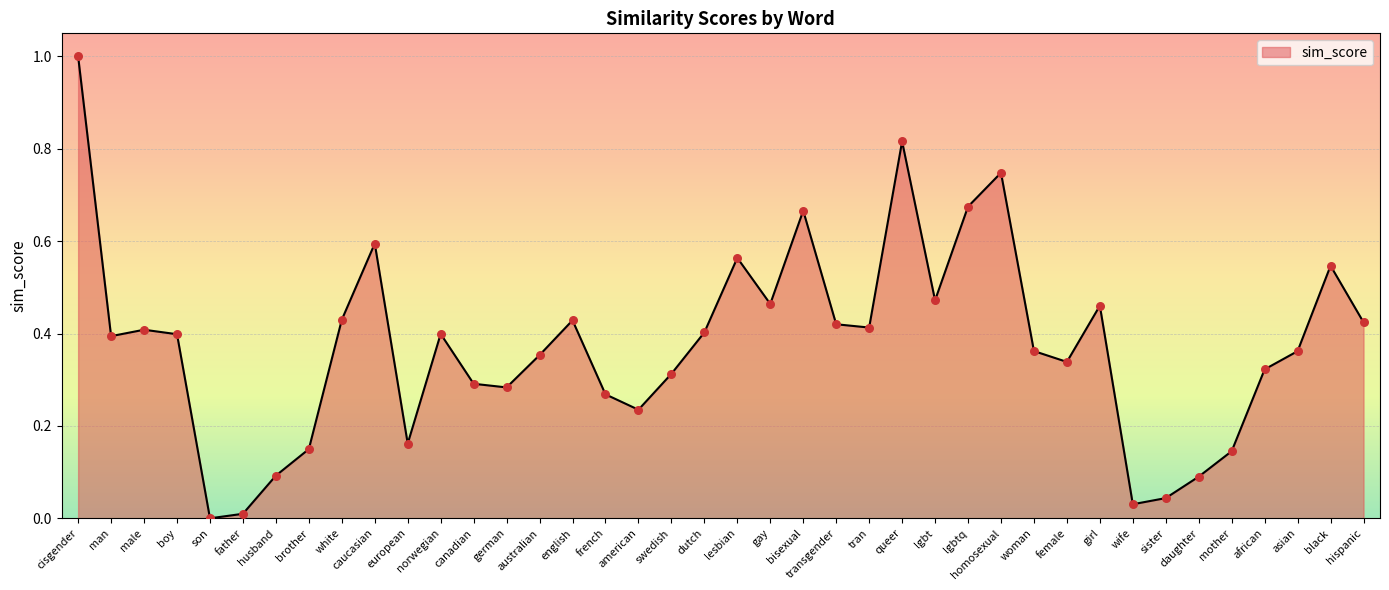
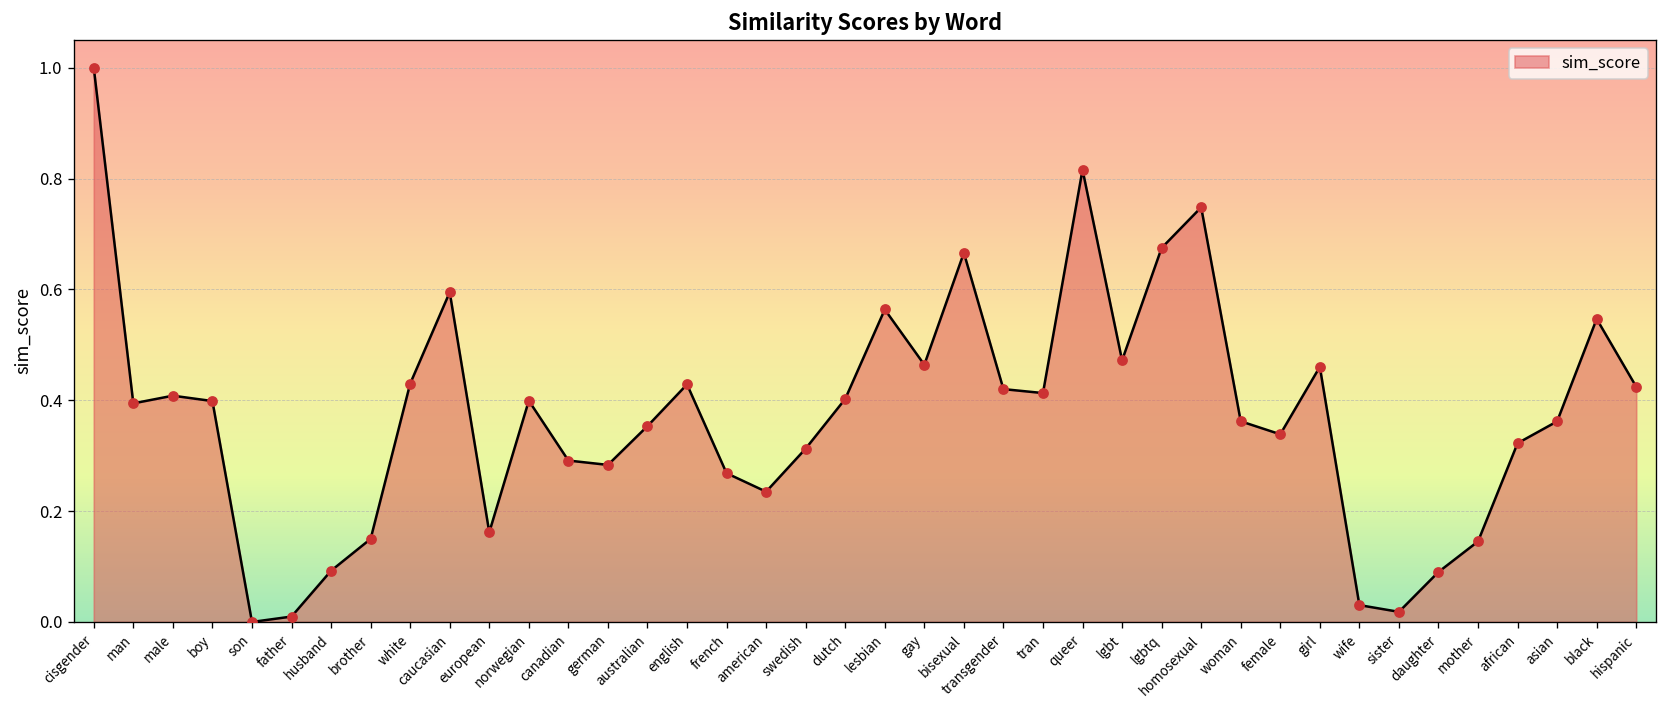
sister: 0.04 -> 0.02
